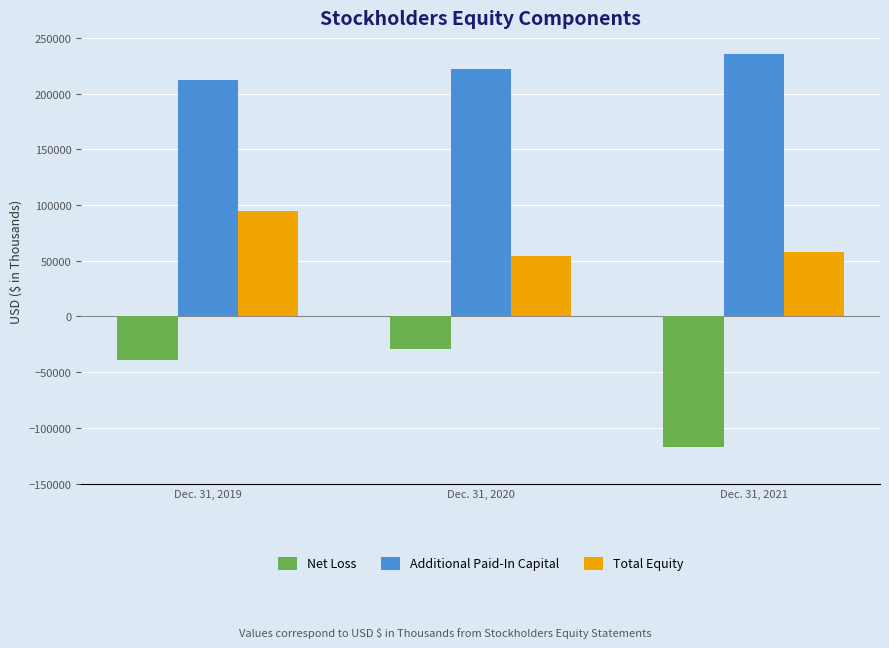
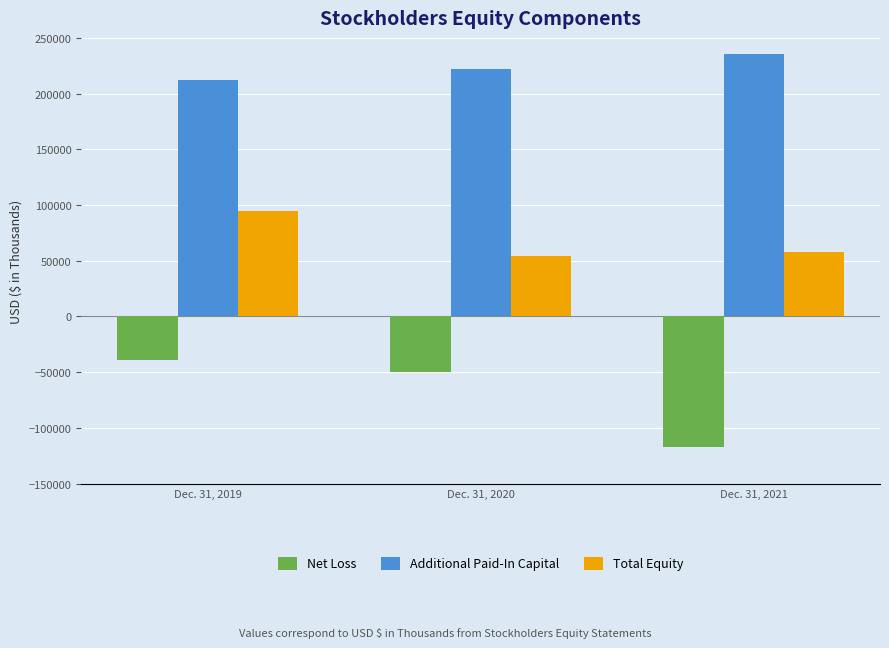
Net Loss, Dec. 31, 2020: -30000 -> -50000
